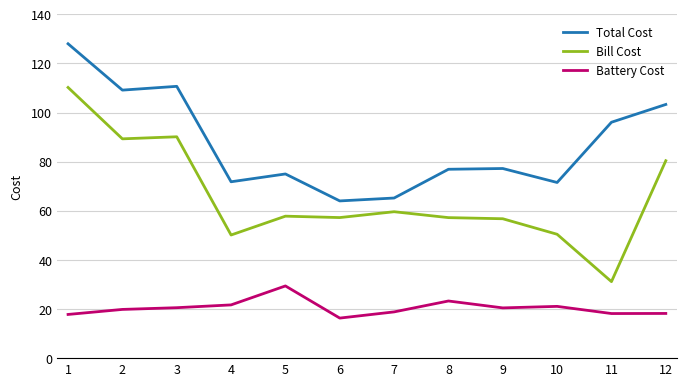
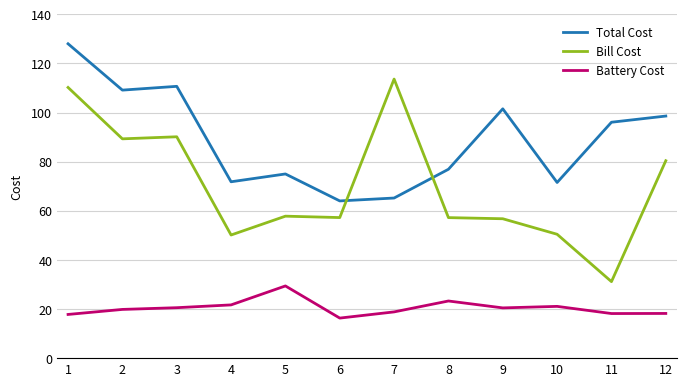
Bill Cost, 7: 60 -> 114
Total Cost, 9: 77 -> 102
Total Cost, 12: 103 -> 99
